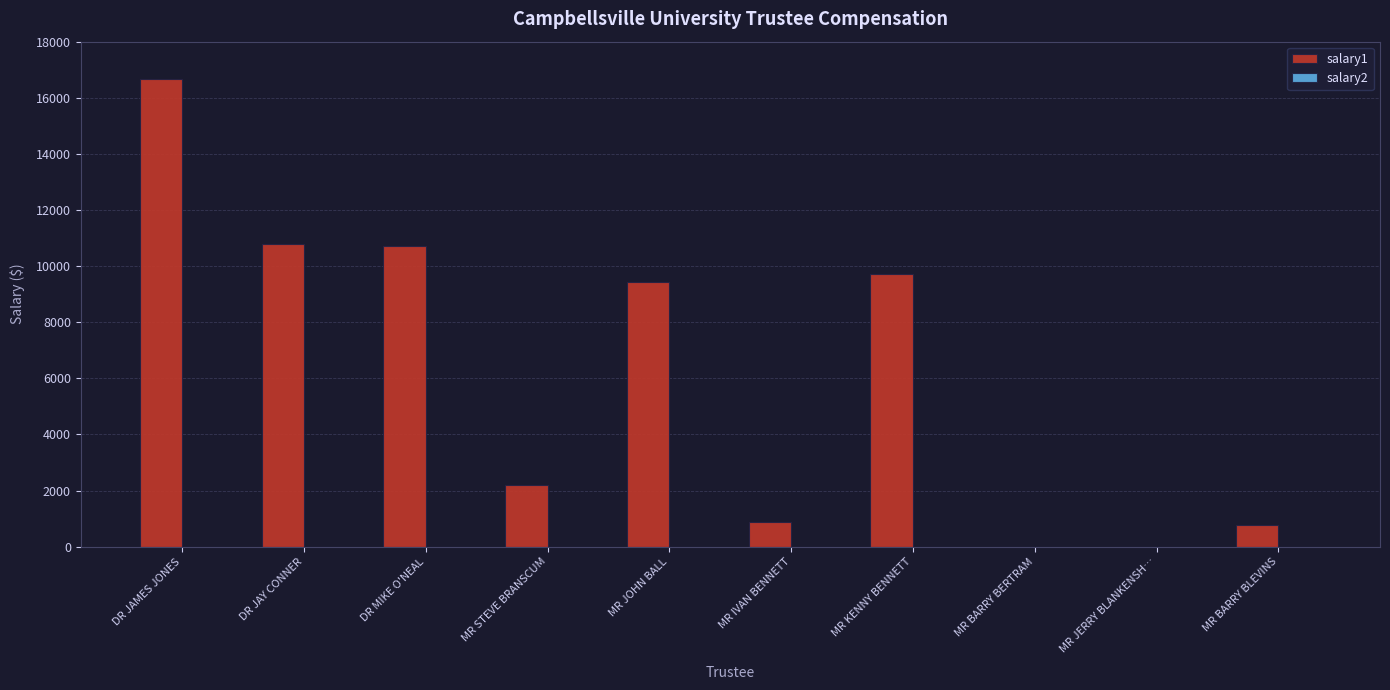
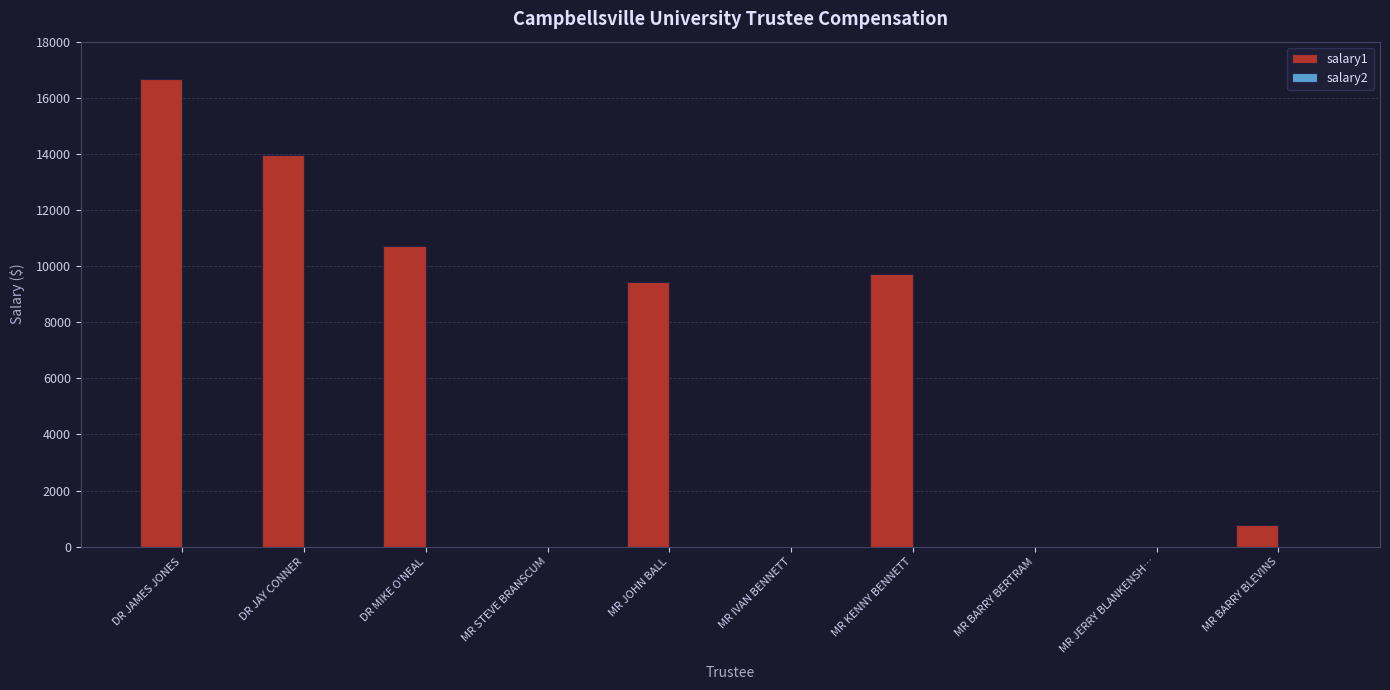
salary1, DR JAY CONNER: 10800 -> 14000
salary1, MR STEVE BRANSCUM: 2200 -> 0
salary1, MR IVAN BENNETT: 900 -> 0
